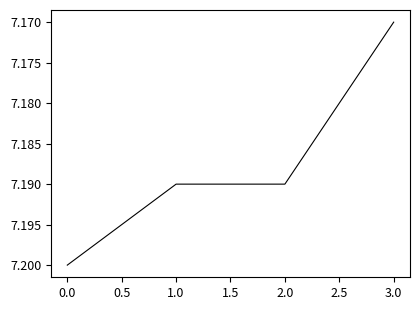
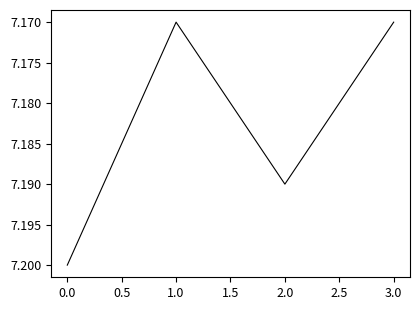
1.0: 7.19 -> 7.17
